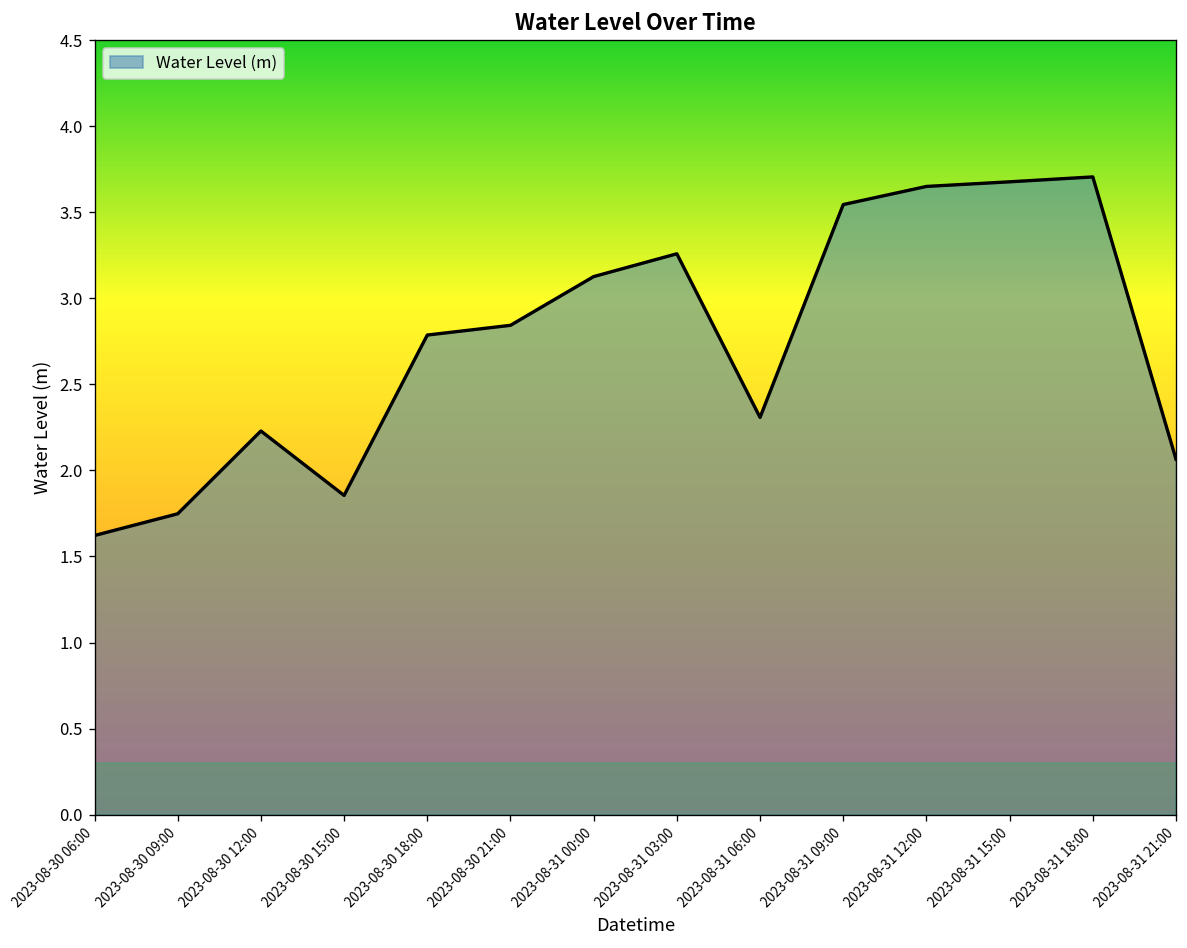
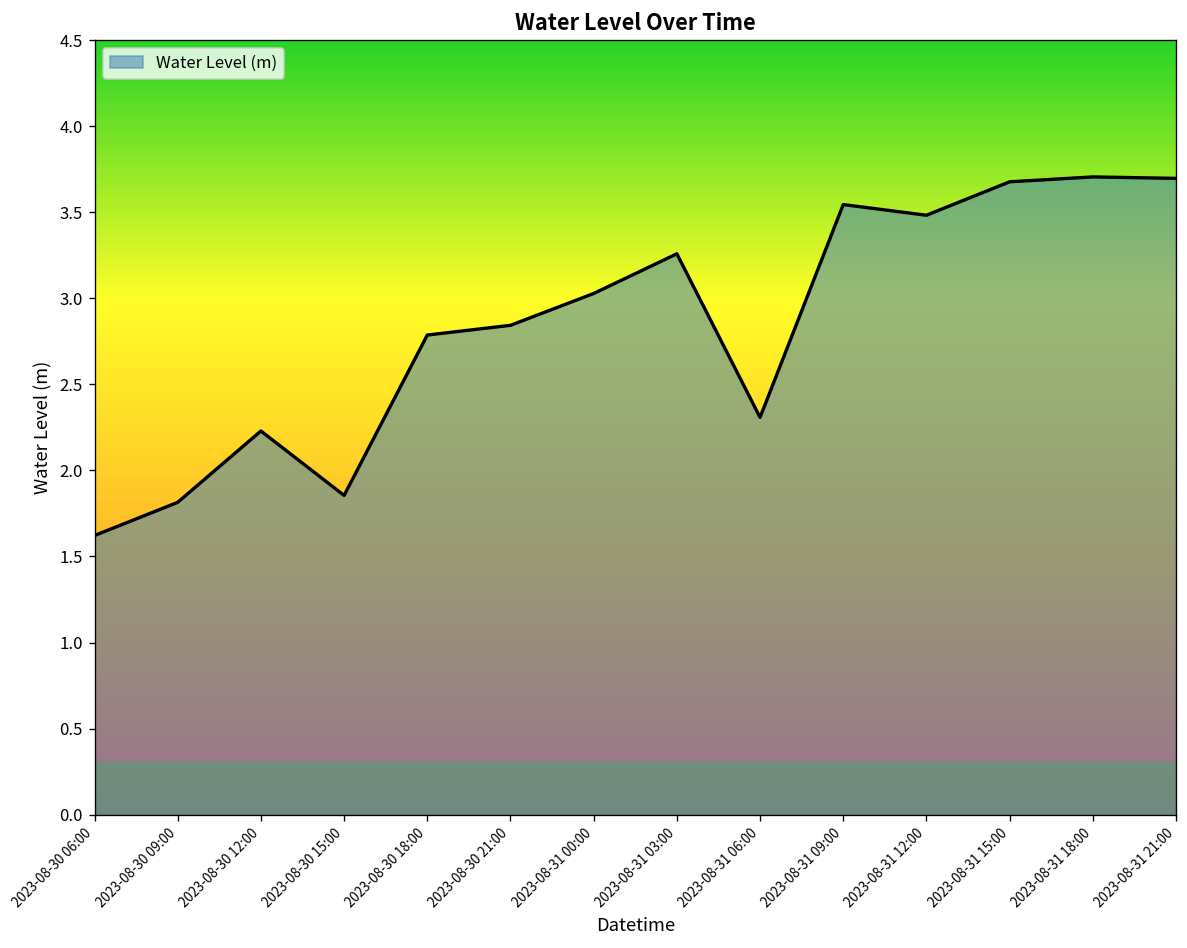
2023-08-30 09:00: 1.75 -> 1.81
2023-08-31 00:00: 3.13 -> 3.03
2023-08-31 12:00: 3.65 -> 3.48
2023-08-31 21:00: 2.07 -> 3.70
